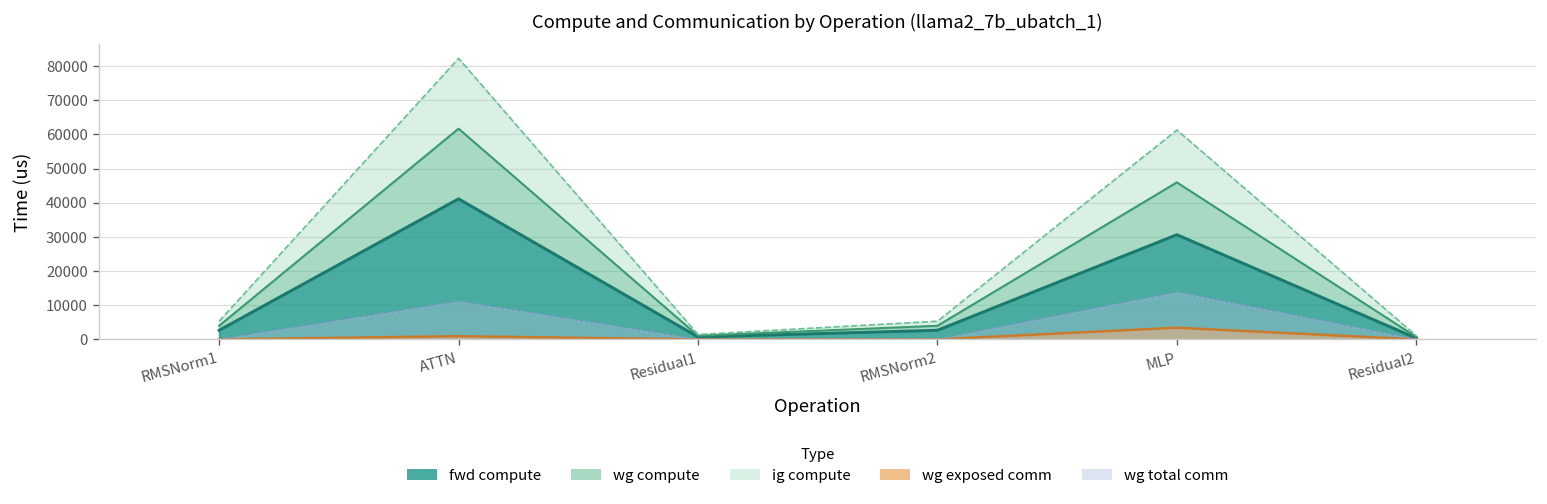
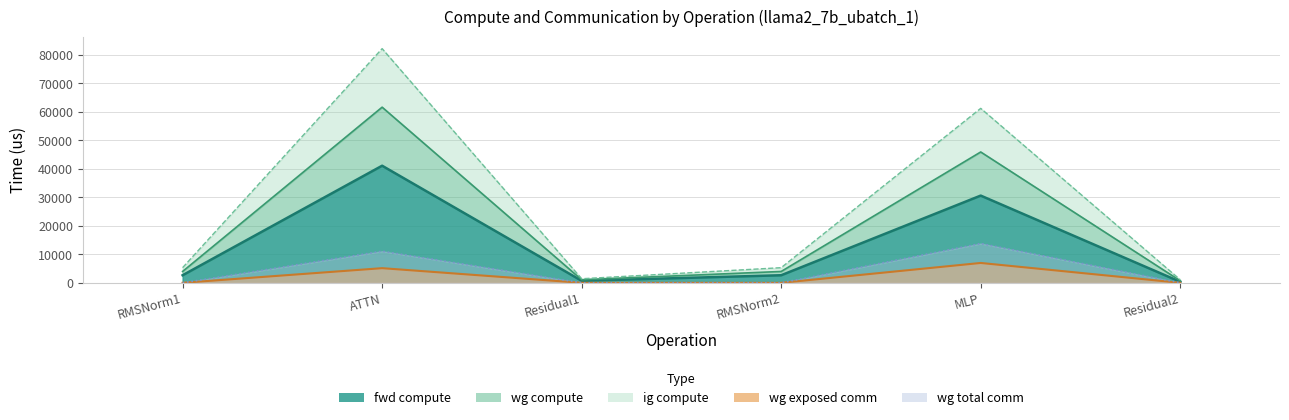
wg exposed comm, ATTN: 1000 -> 5000
wg exposed comm, MLP: 3000 -> 7000
